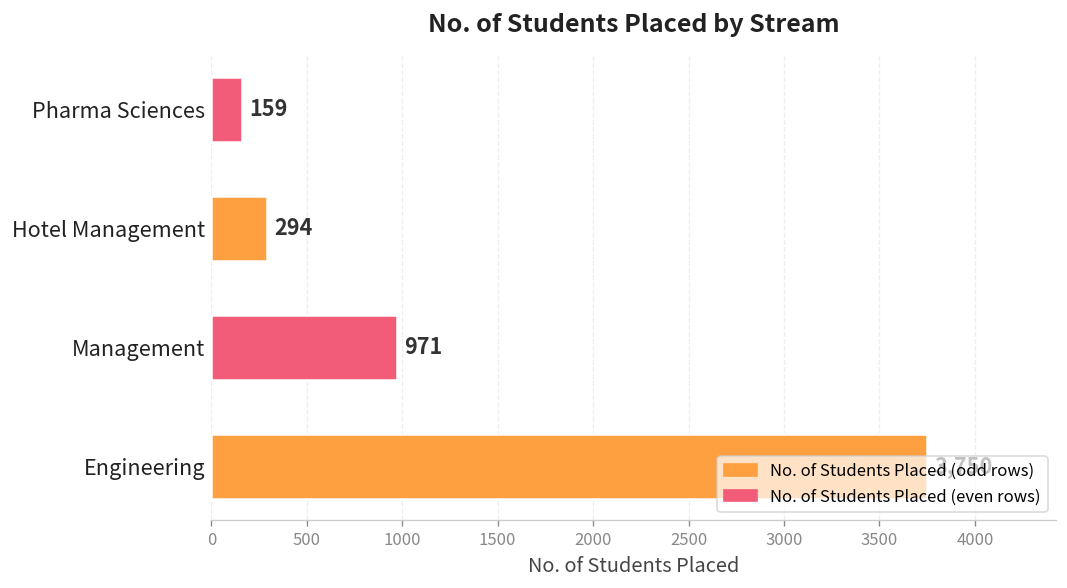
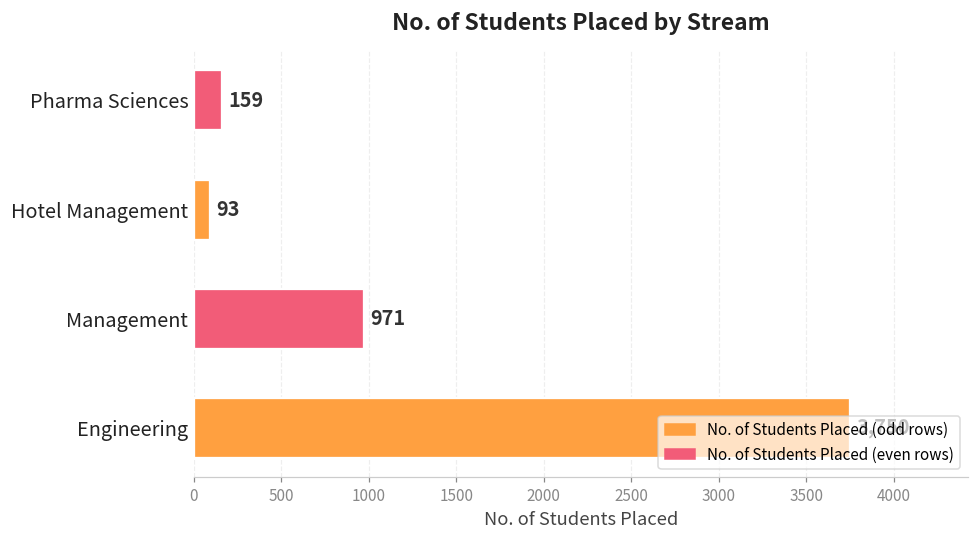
Hotel Management: 294 -> 93
